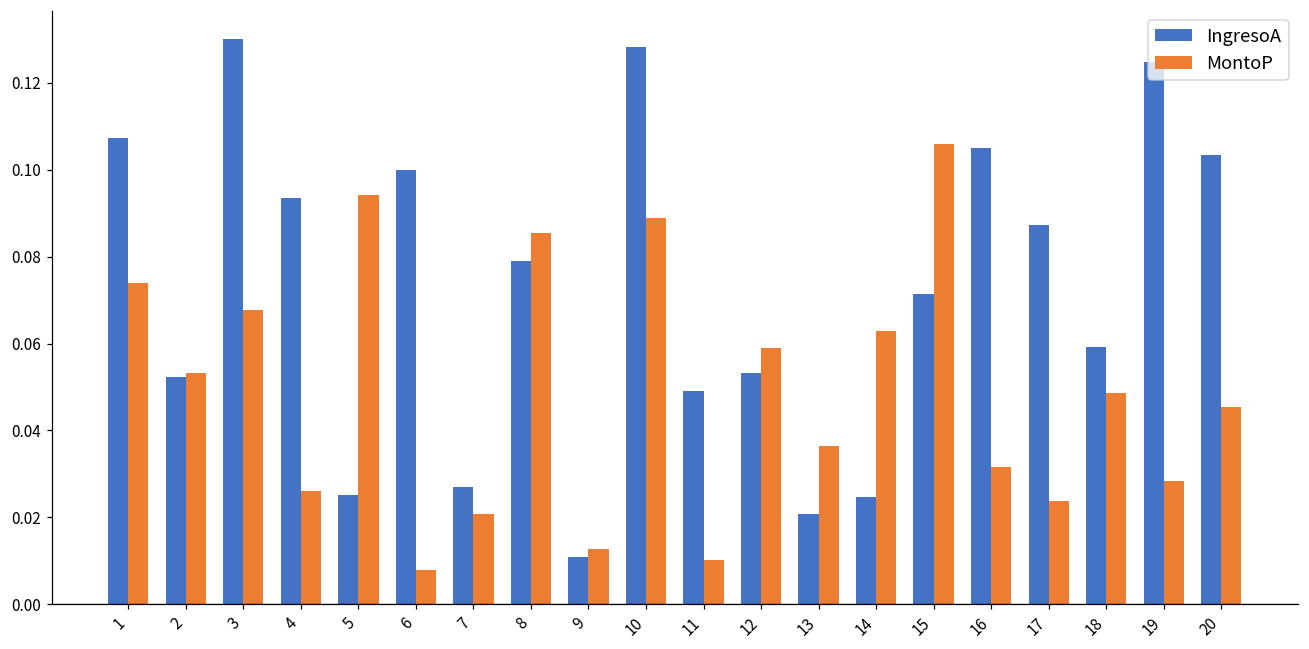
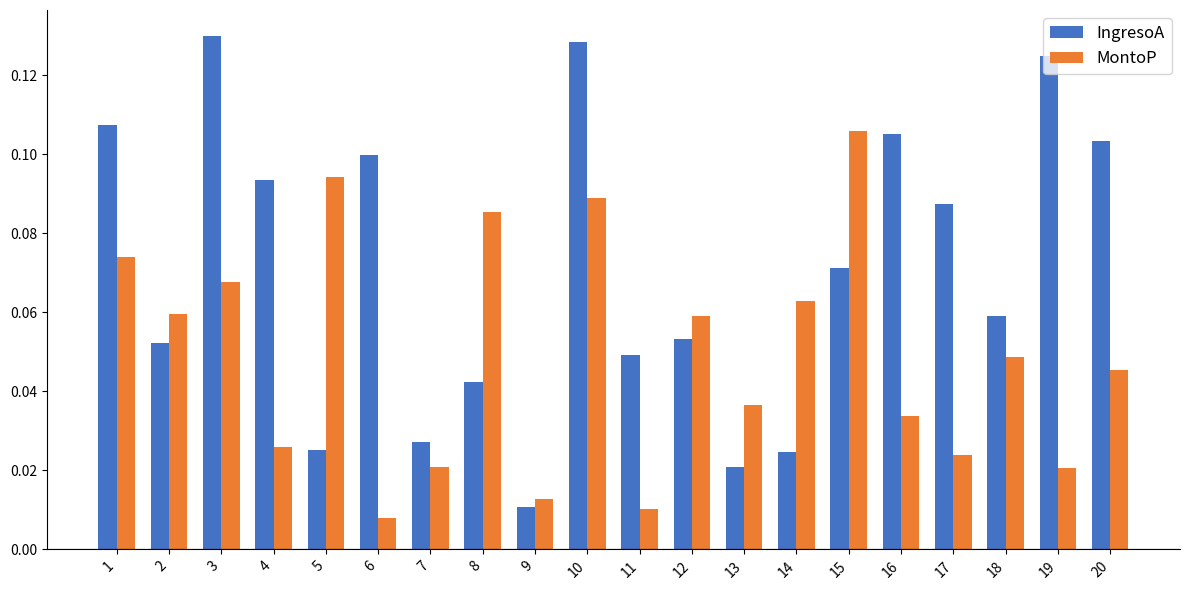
MontoP, 2: 0.053 -> 0.059
IngresoA, 8: 0.079 -> 0.042
MontoP, 16: 0.032 -> 0.034
MontoP, 19: 0.028 -> 0.021
